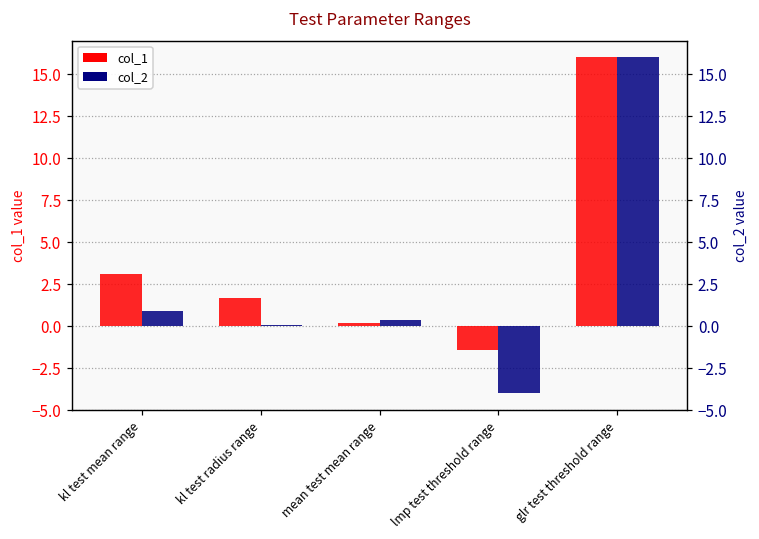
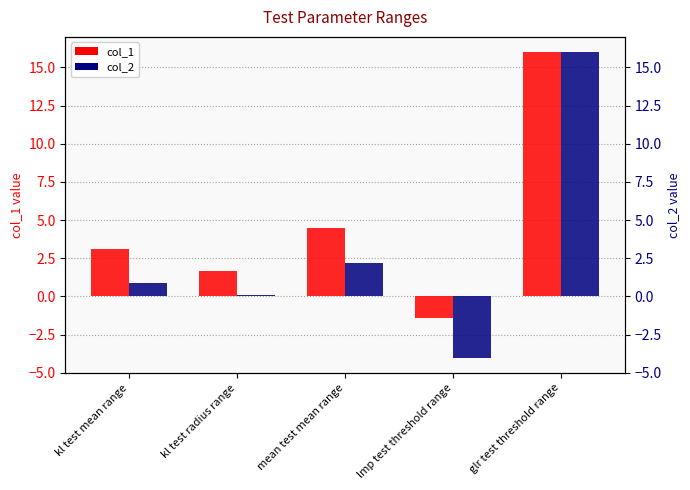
col_1, mean test mean range: 0.2 -> 4.5
col_2, mean test mean range: 0.4 -> 2.2
